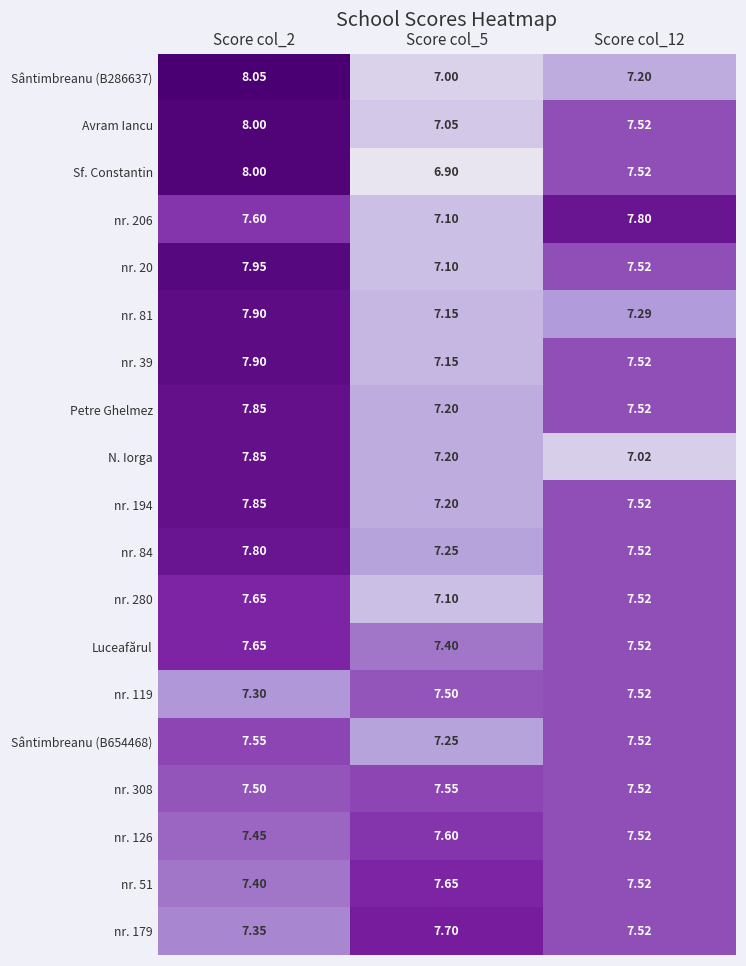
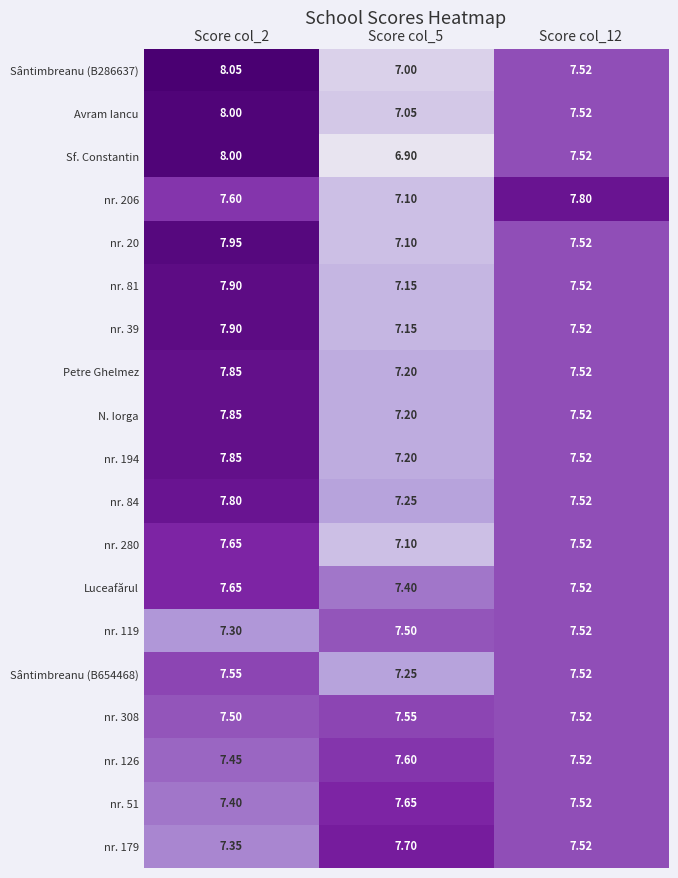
Sântimbreanu (B286637), Score col_12: 7.20 -> 7.52
nr. 81, Score col_12: 7.29 -> 7.52
N. Iorga, Score col_12: 7.02 -> 7.52
